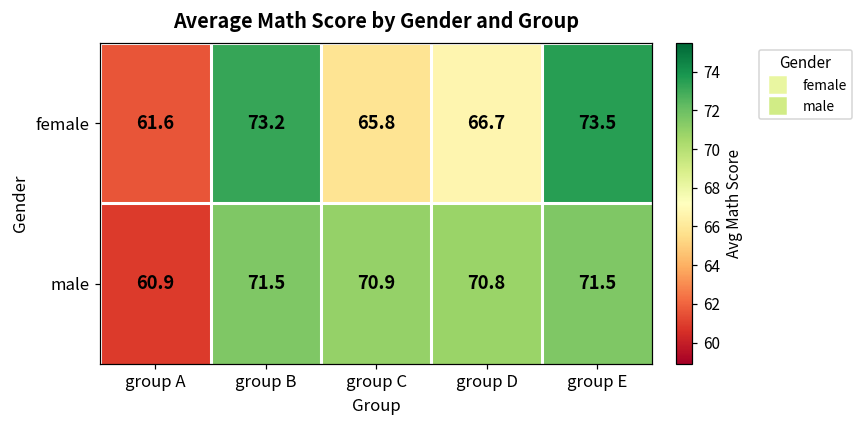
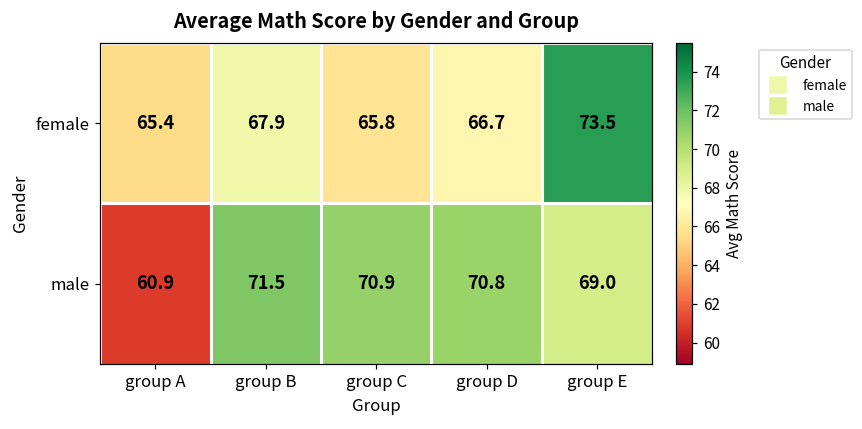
female, group A: 61.6 -> 65.4
female, group B: 73.2 -> 67.9
male, group E: 71.5 -> 69.0
